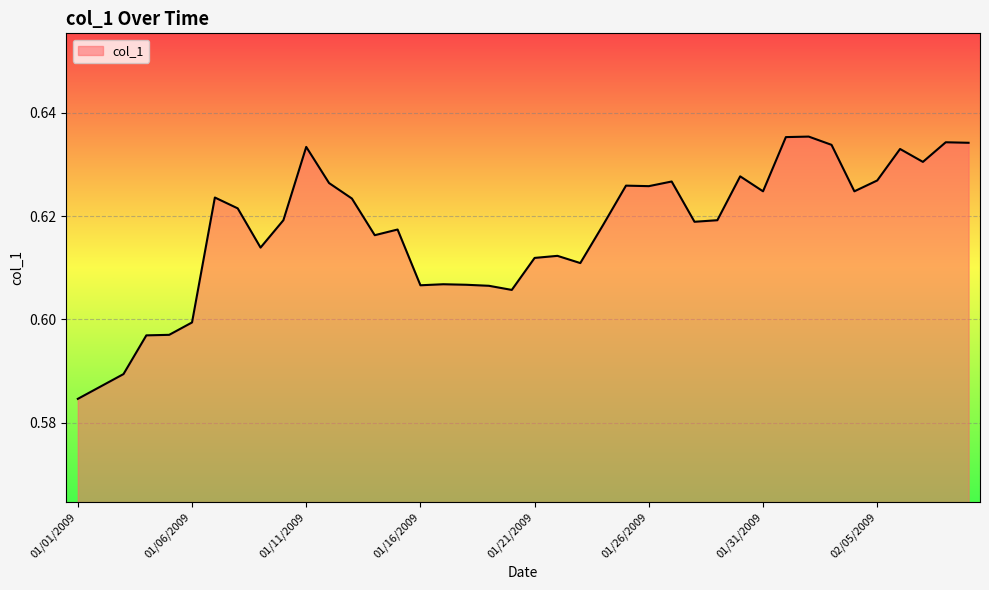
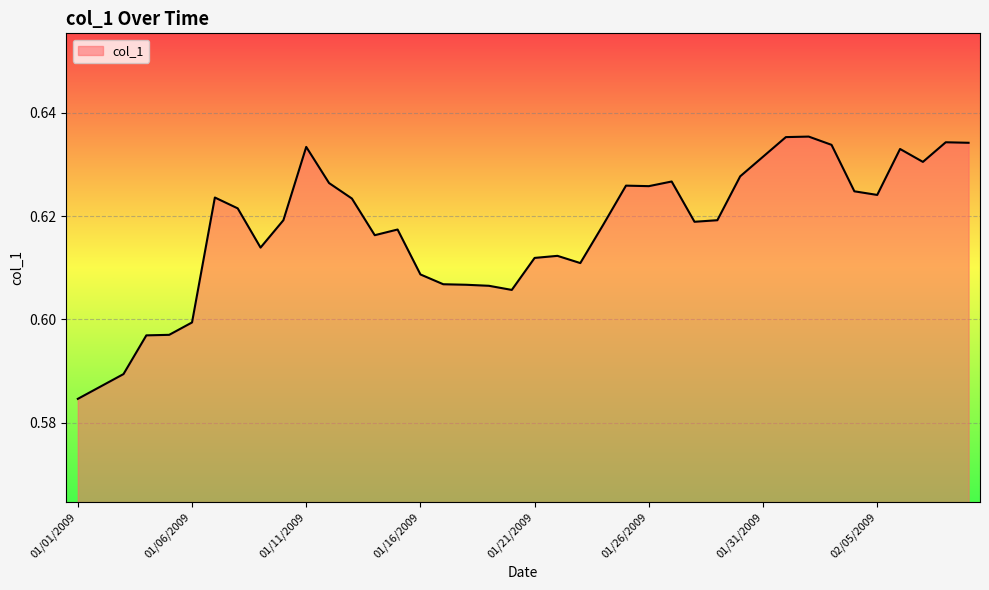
01/16/2009: 0.607 -> 0.609
01/31/2009: 0.625 -> 0.632
02/05/2009: 0.627 -> 0.624
